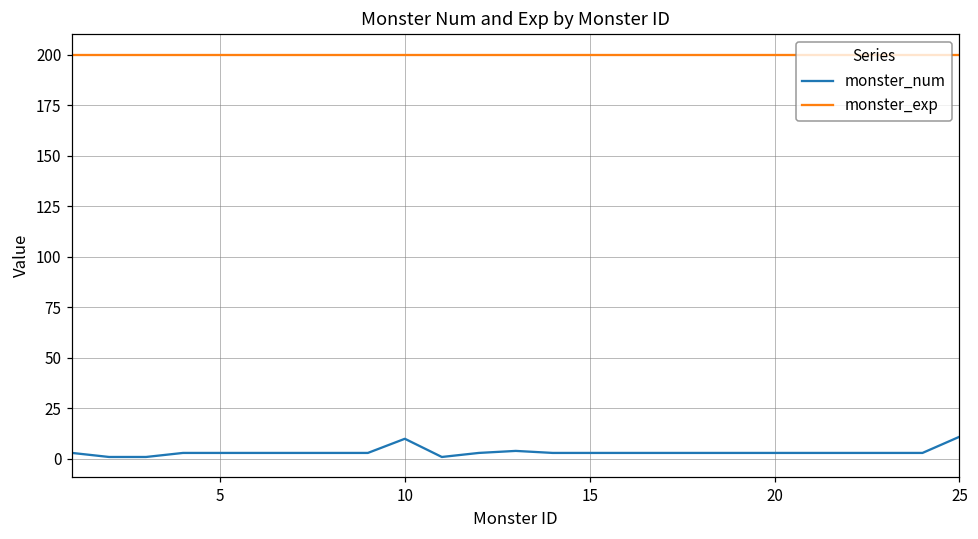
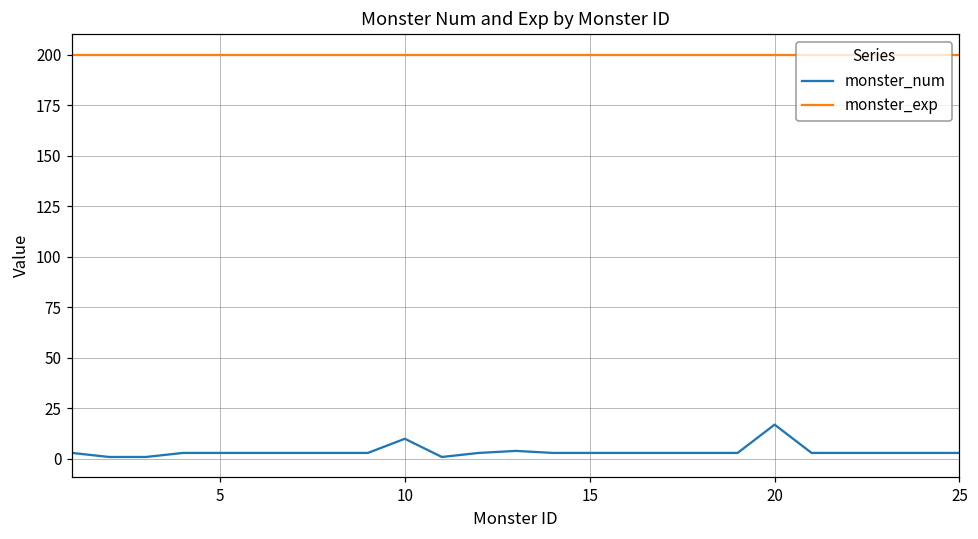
monster_num, 20: 3 -> 17
monster_num, 25: 11 -> 3
